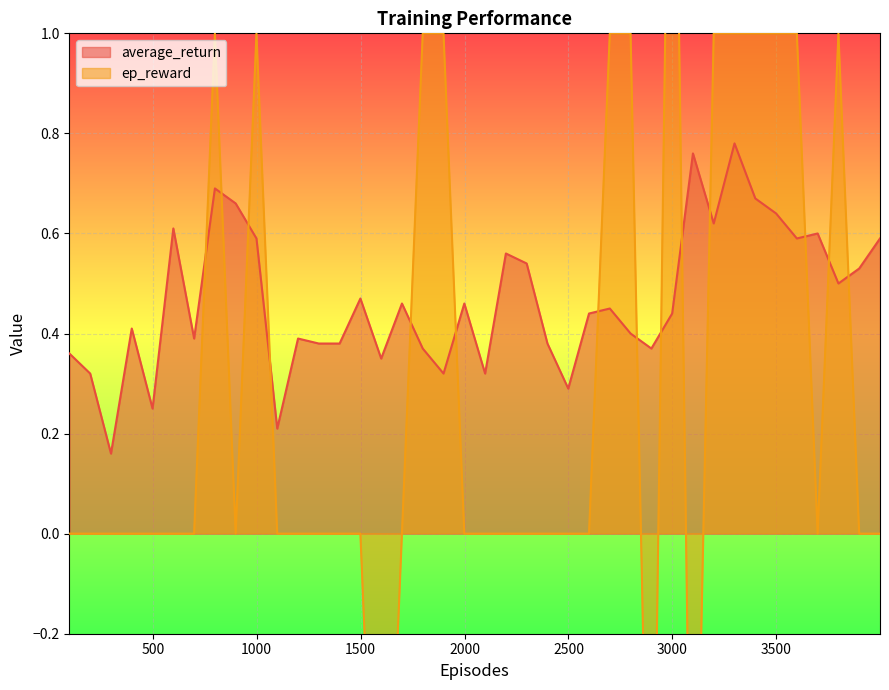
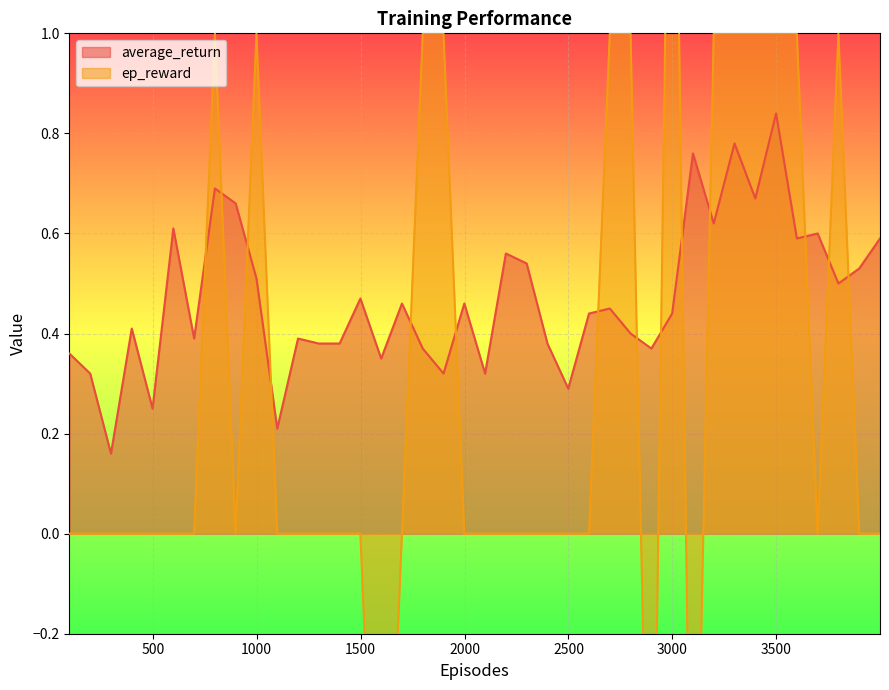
average_return, 1000: 0.59 -> 0.51
average_return, 3500: 0.64 -> 0.84
